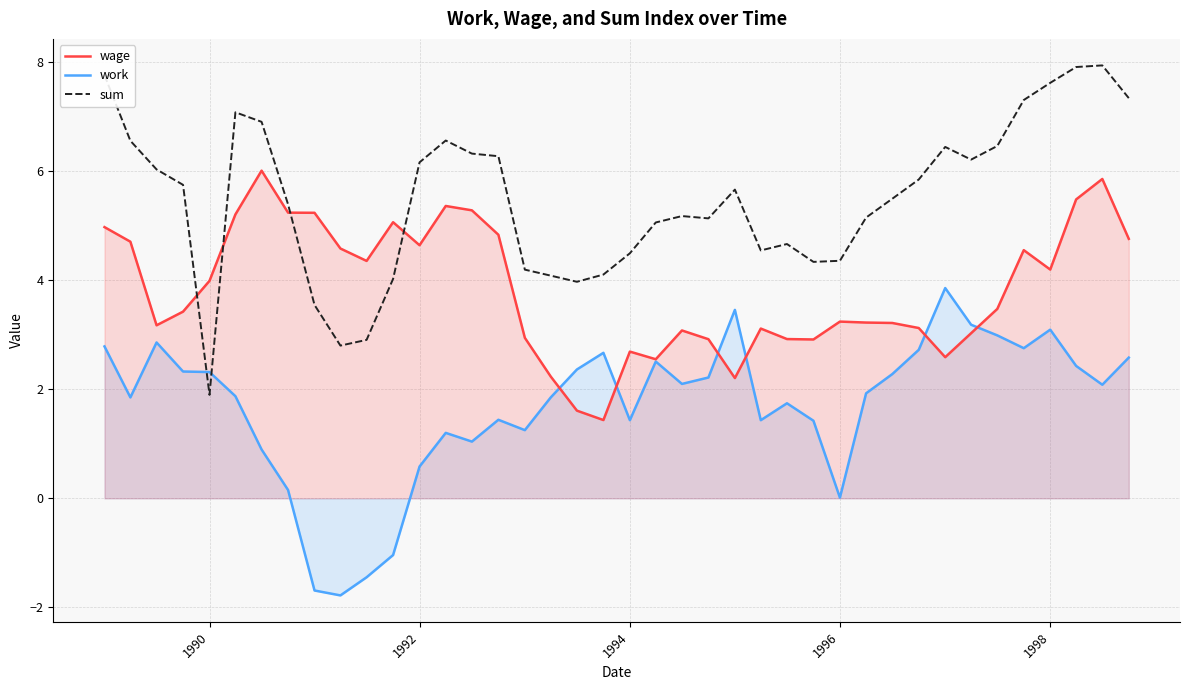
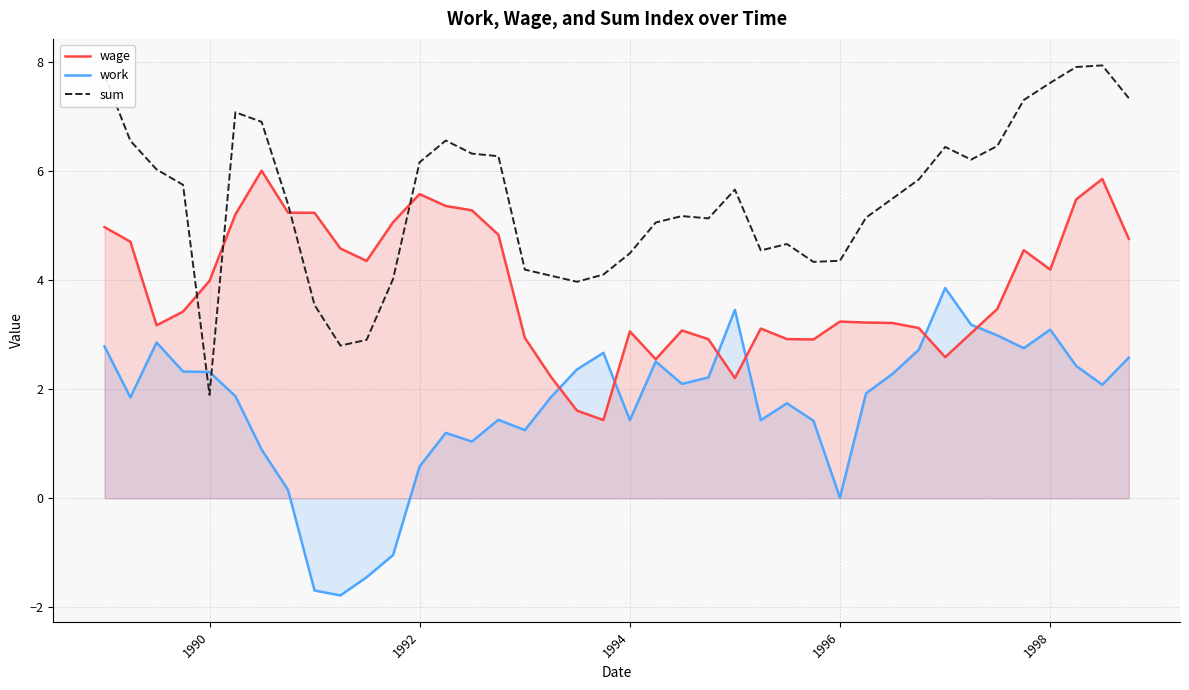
wage, 1992: 4.6 -> 5.6
wage, 1994: 2.7 -> 3.1
